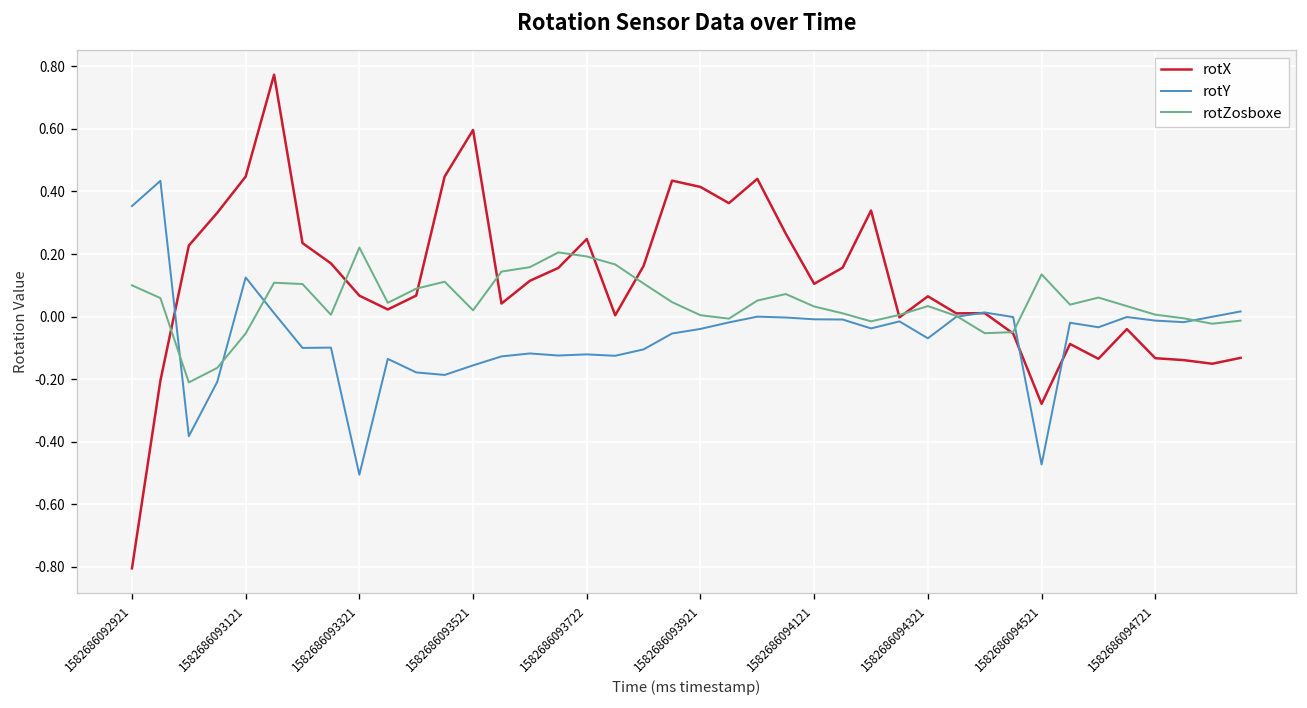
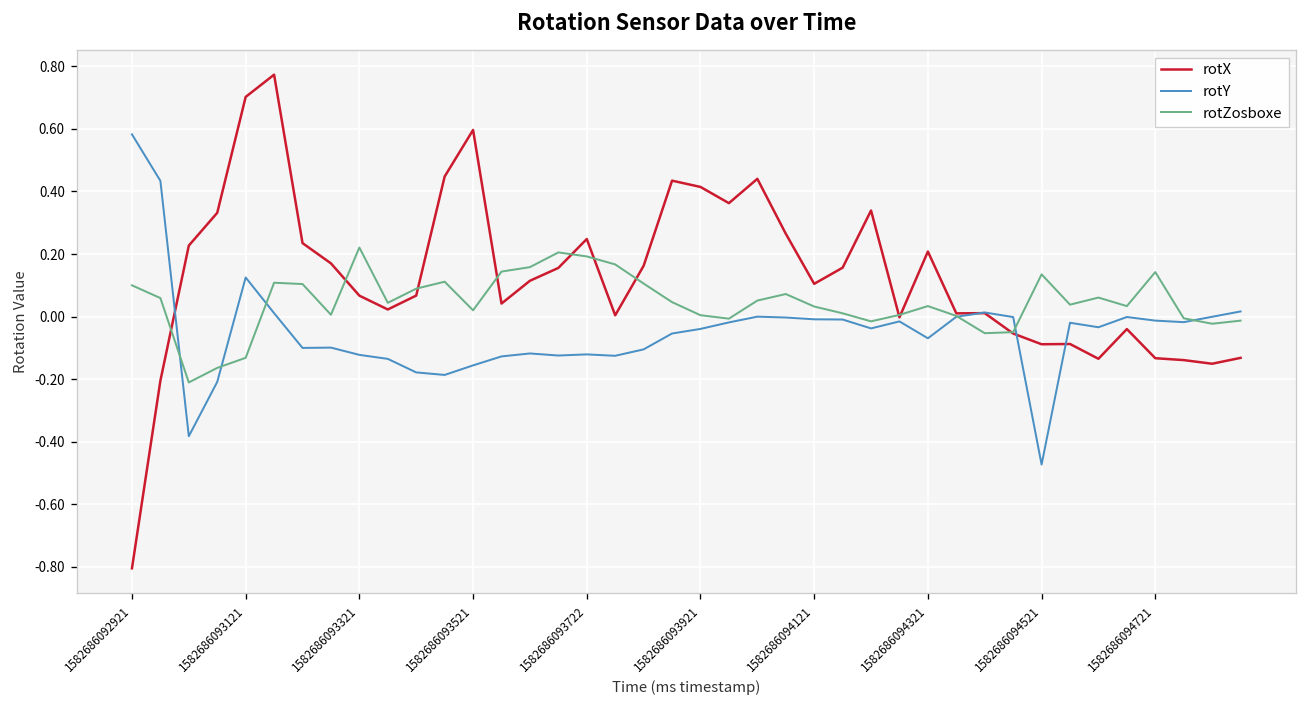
rotY, 1582686092921: 0.35 -> 0.58
rotX, 1582686093121: 0.45 -> 0.70
rotZosboxe, 1582686093121: -0.05 -> -0.13
rotY, 1582686093321: -0.51 -> -0.12
rotX, 1582686094321: 0.06 -> 0.21
rotX, 1582686094521: -0.28 -> -0.09
rotZosboxe, 1582686094721: 0.01 -> 0.14
